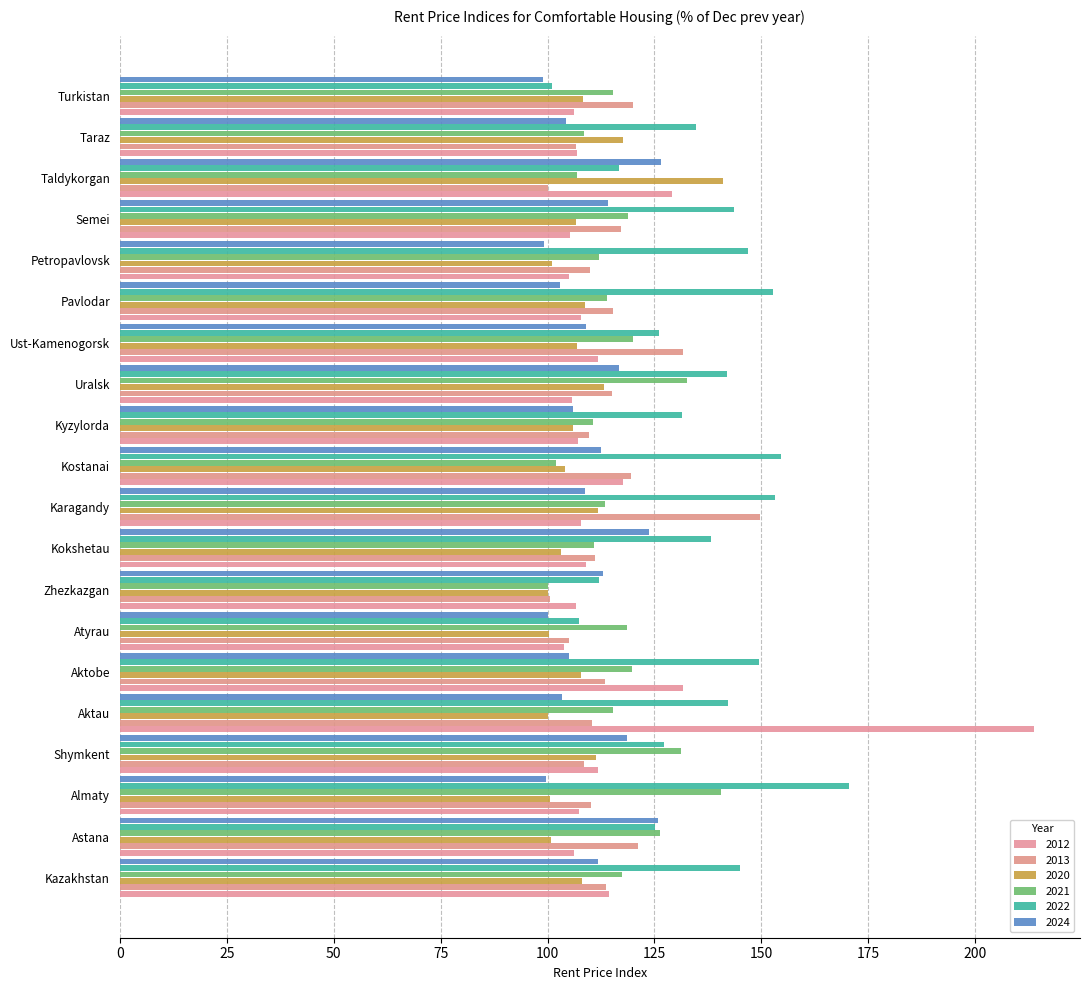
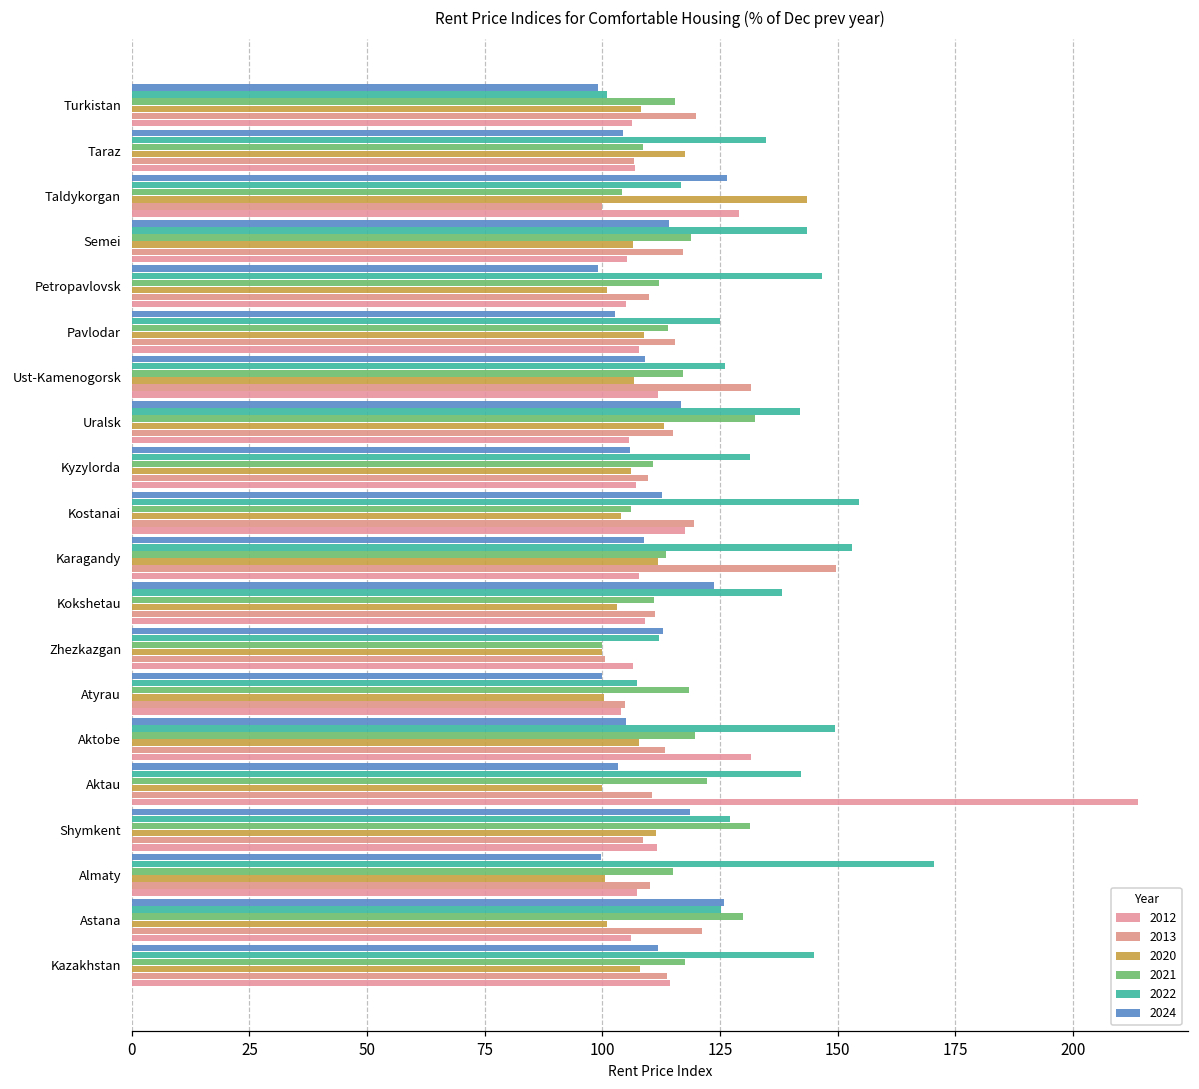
2021, Taldykorgan: 107 -> 104
2020, Taldykorgan: 141 -> 144
2022, Pavlodar: 153 -> 125
2021, Ust-Kamenogorsk: 120 -> 117
2021, Kostanai: 102 -> 106
2021, Aktau: 115 -> 122
2021, Almaty: 141 -> 115
2021, Astana: 126 -> 130
